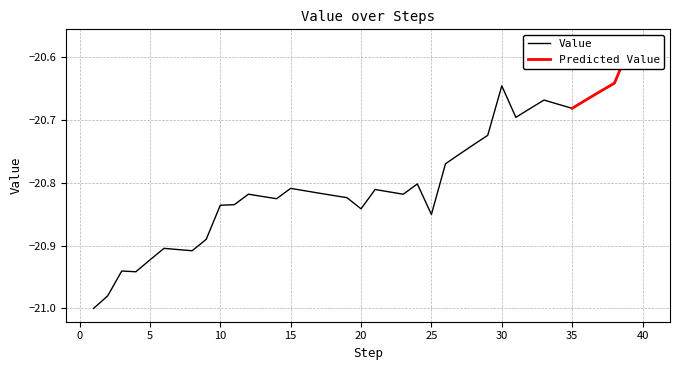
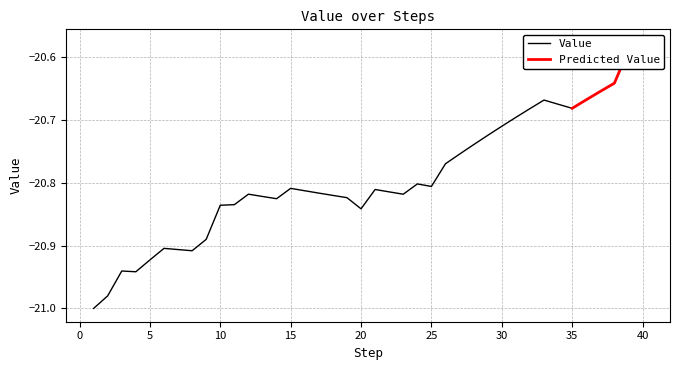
Value, 25: -20.85 -> -20.81
Value, 30: -20.65 -> -20.71
